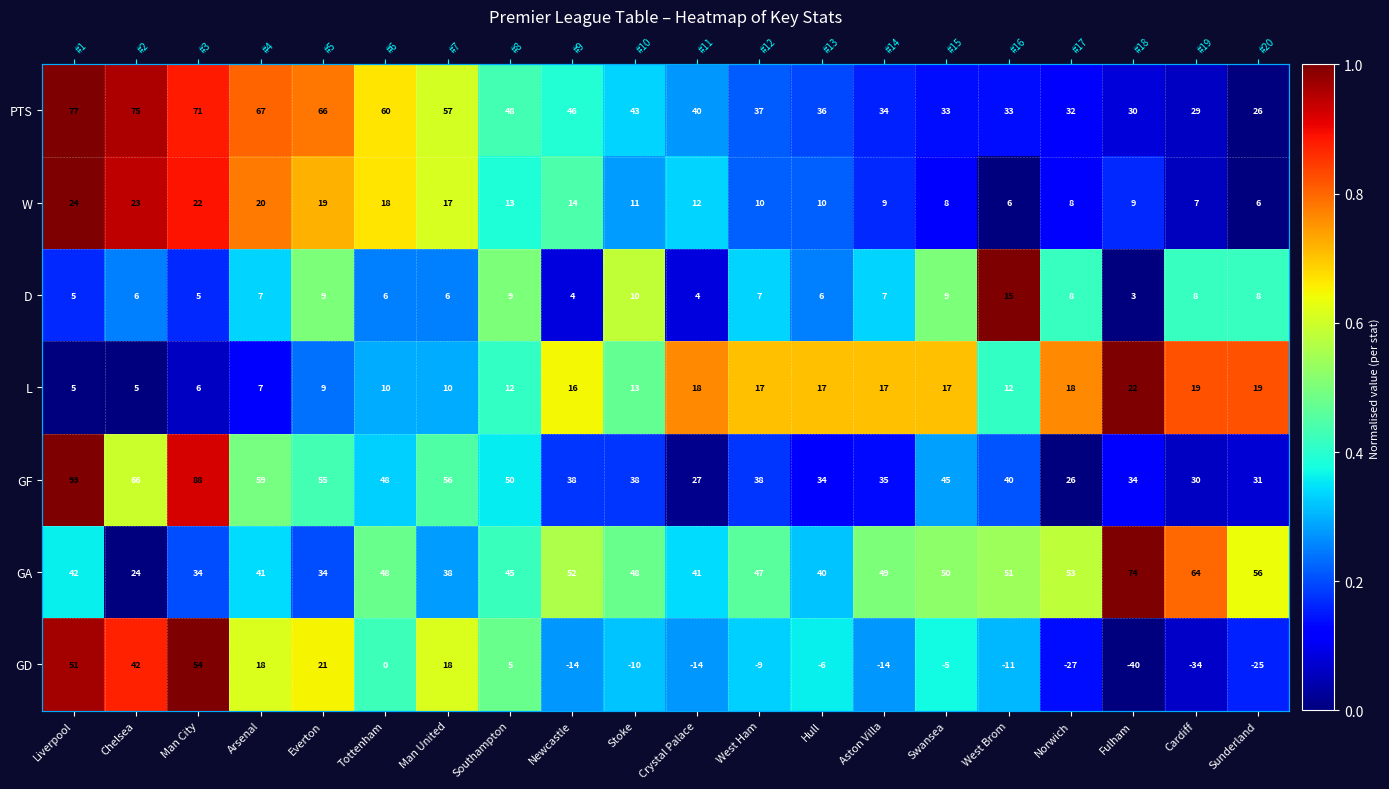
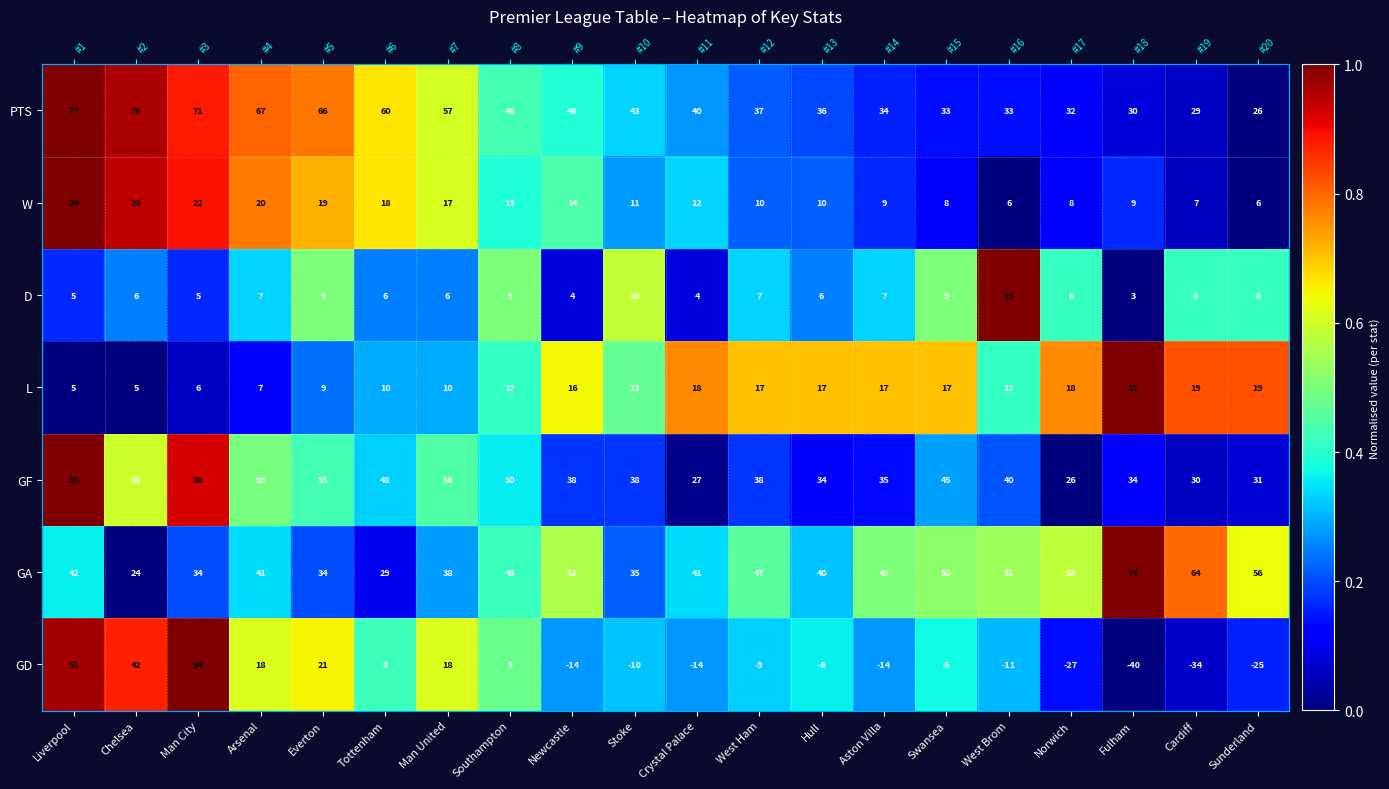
GA, Tottenham: 48 -> 29
GA, Stoke: 48 -> 35
